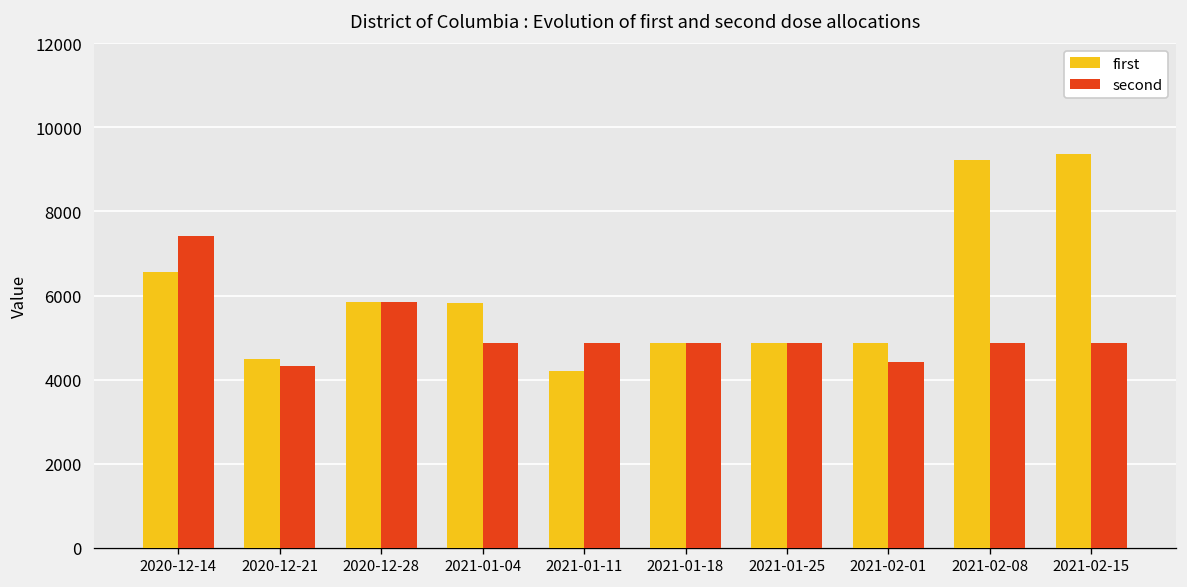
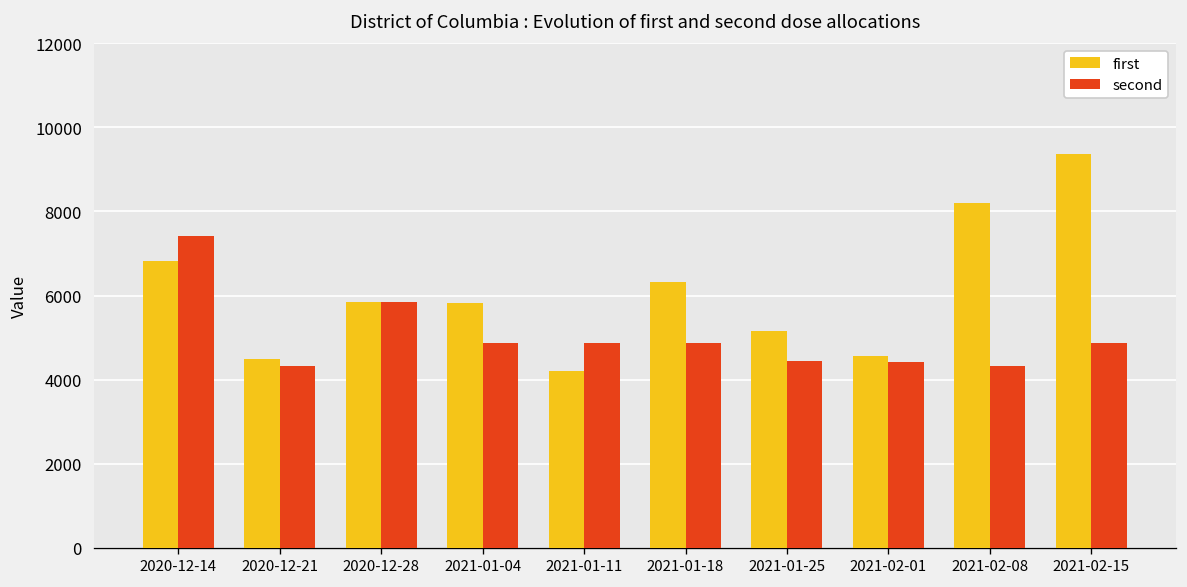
first, 2020-12-14: 6600 -> 6800
first, 2021-01-18: 4900 -> 6300
first, 2021-01-25: 4900 -> 5200
second, 2021-01-25: 4900 -> 4400
first, 2021-02-01: 4900 -> 4600
first, 2021-02-08: 9200 -> 8200
second, 2021-02-08: 4900 -> 4300
